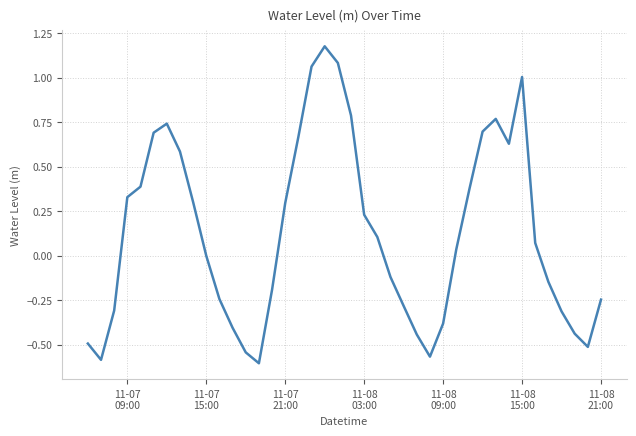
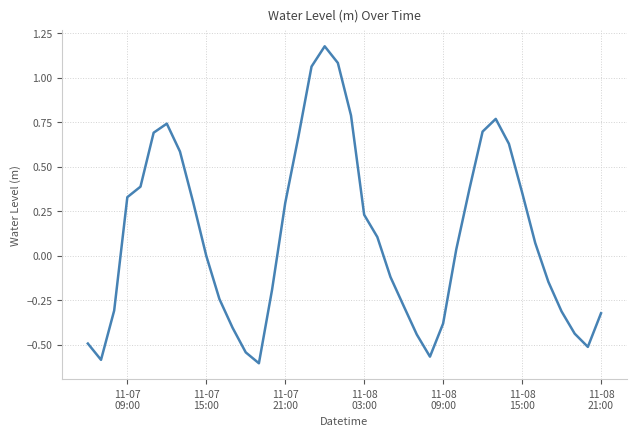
11-08 15:00: 1.00 -> 0.36
11-08 21:00: -0.25 -> -0.32
